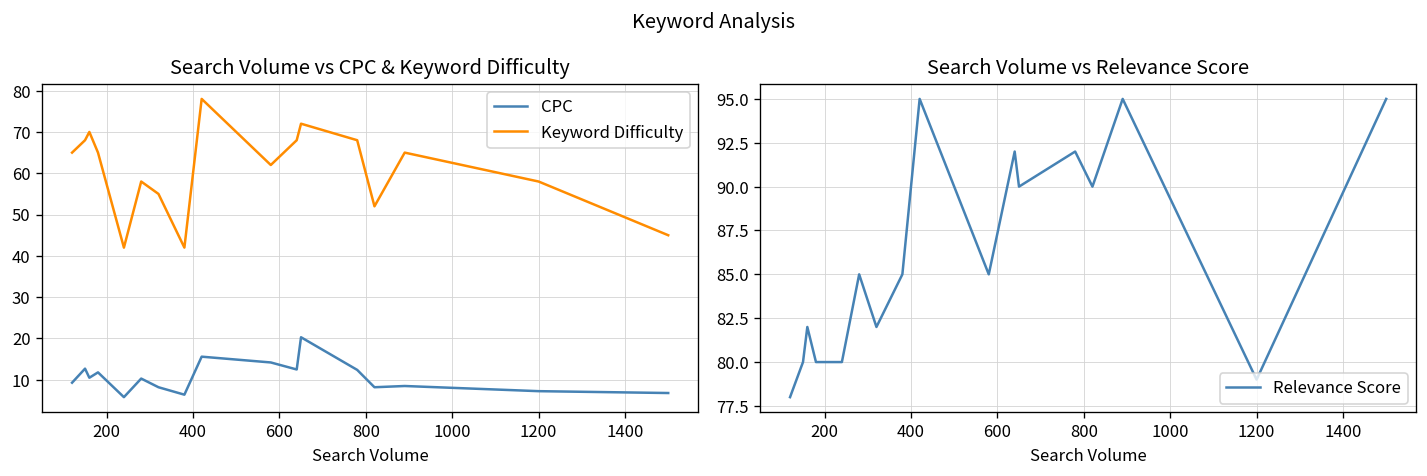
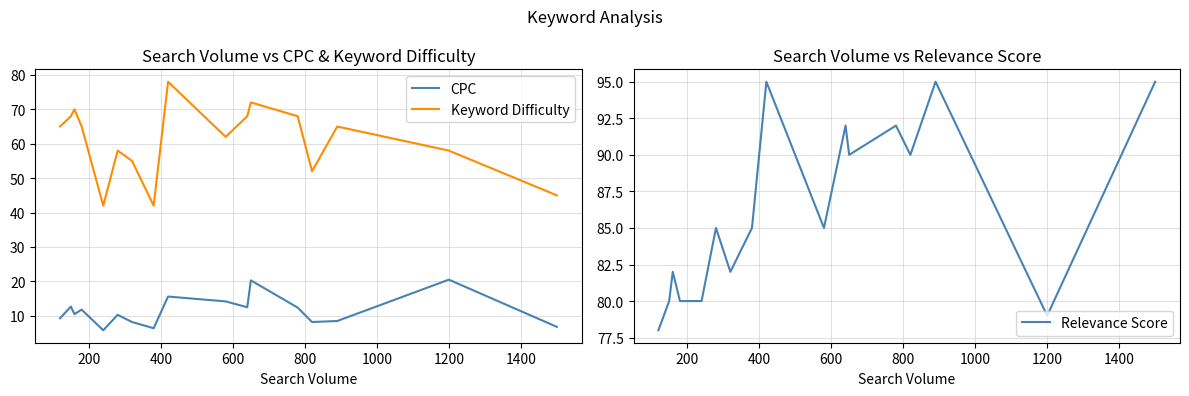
Search Volume vs CPC & Keyword Difficulty, CPC, 1200: 7 -> 21
